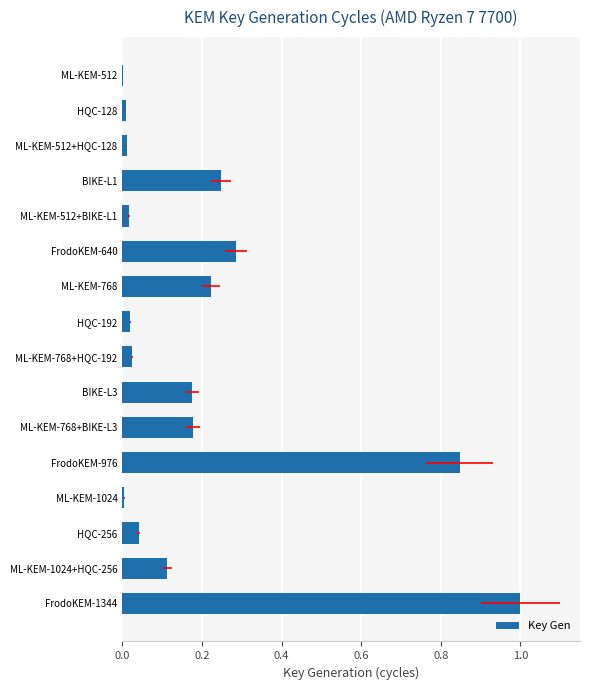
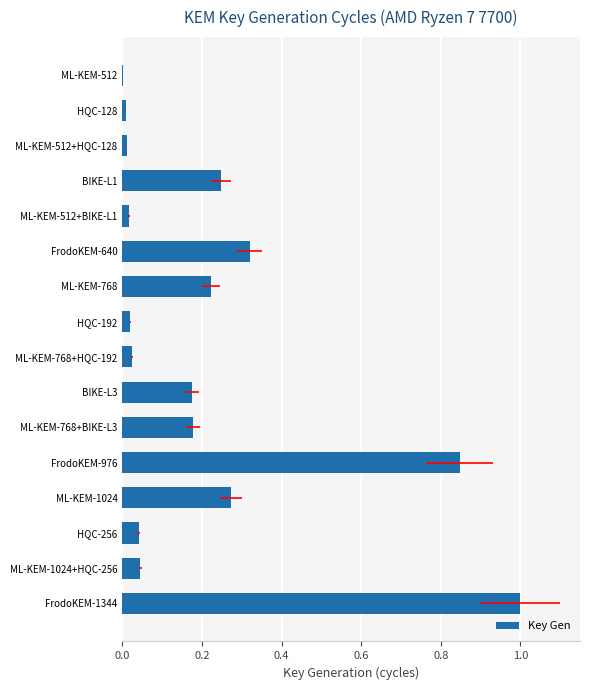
FrodoKEM-640: 0.29 -> 0.32
ML-KEM-1024: 0.00 -> 0.27
ML-KEM-1024+HQC-256: 0.11 -> 0.05
